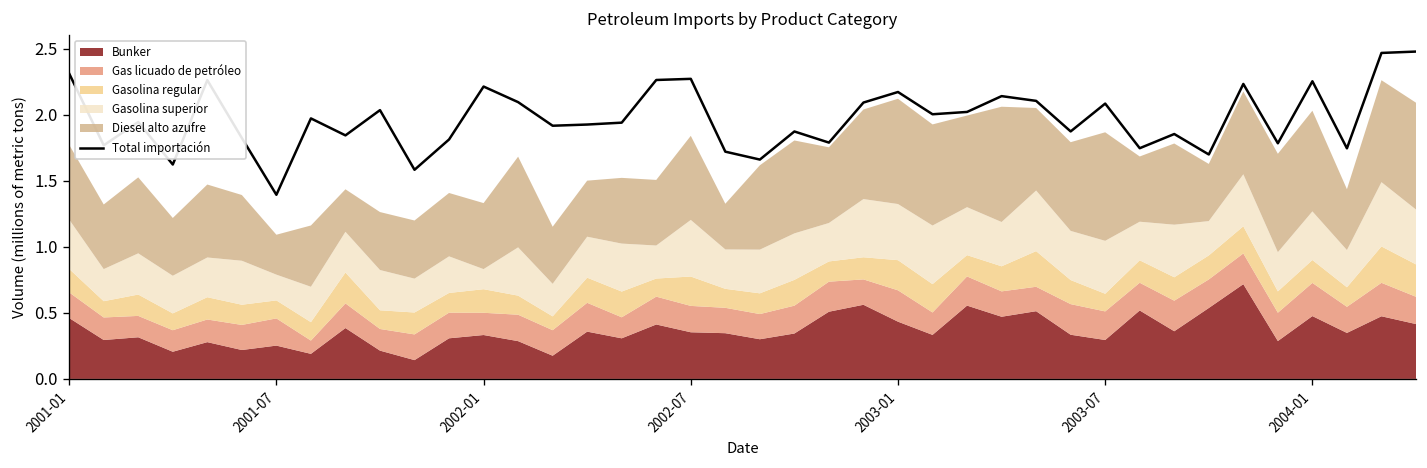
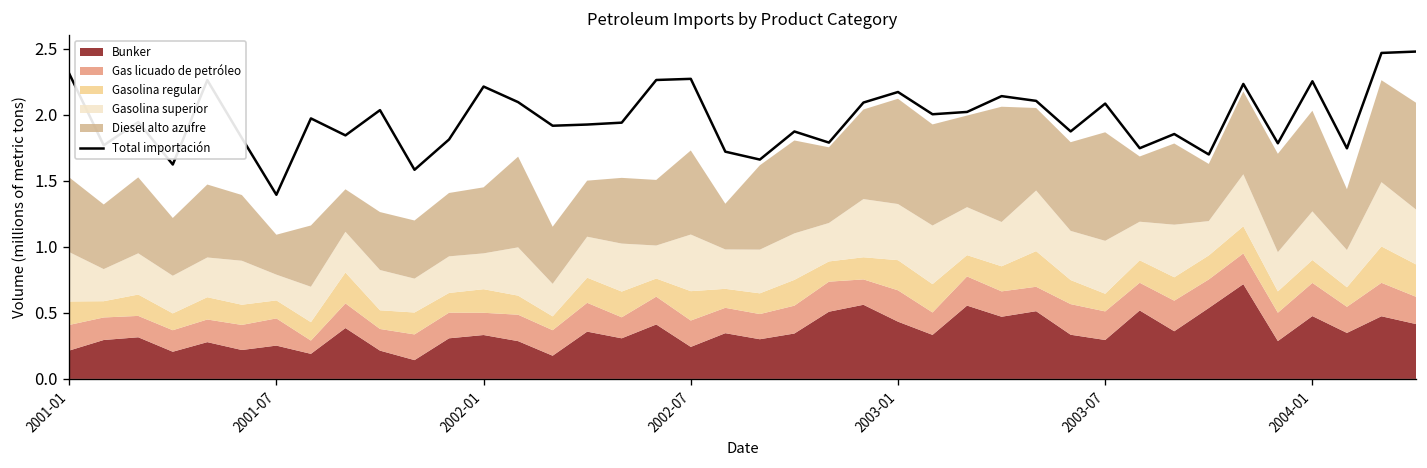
Bunker, 2001-01: 0.46 -> 0.21
Gasolina superior, 2002-01: 0.15 -> 0.27
Bunker, 2002-07: 0.35 -> 0.24
